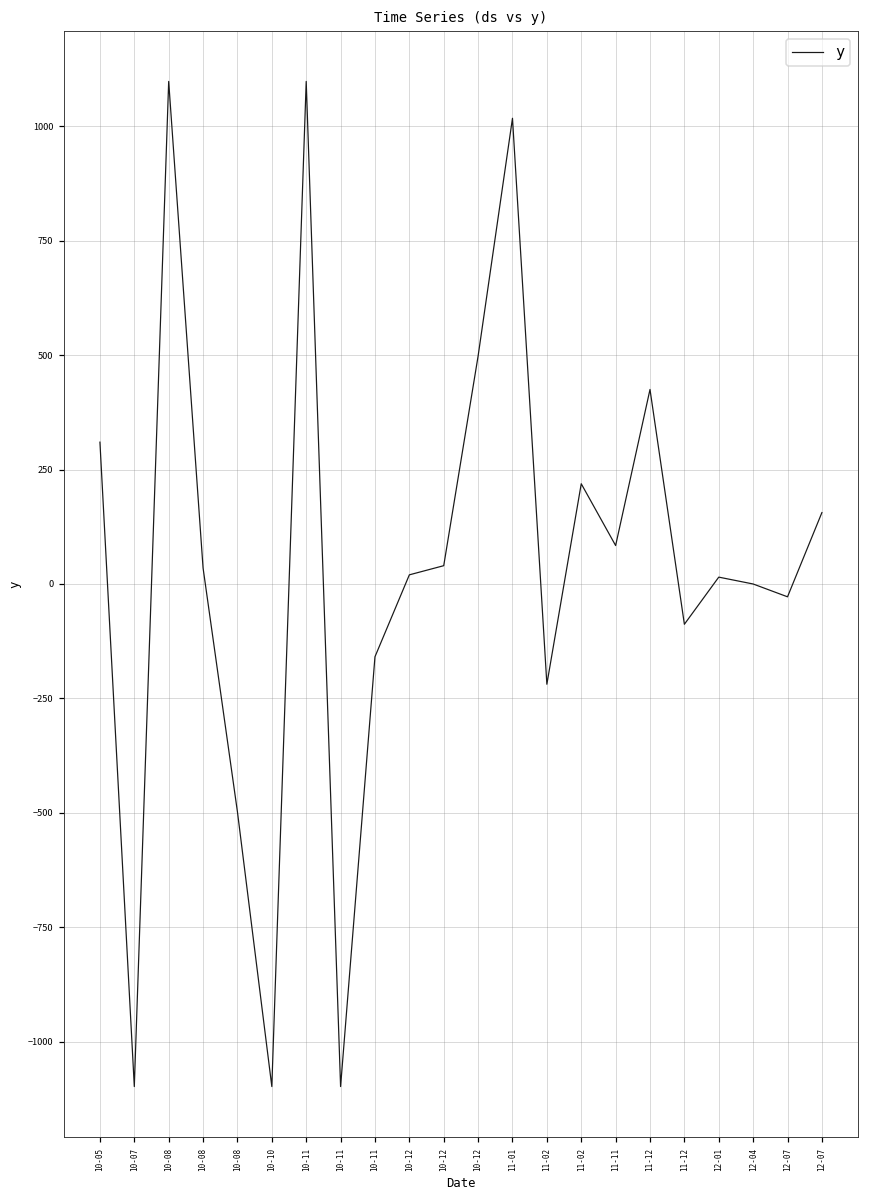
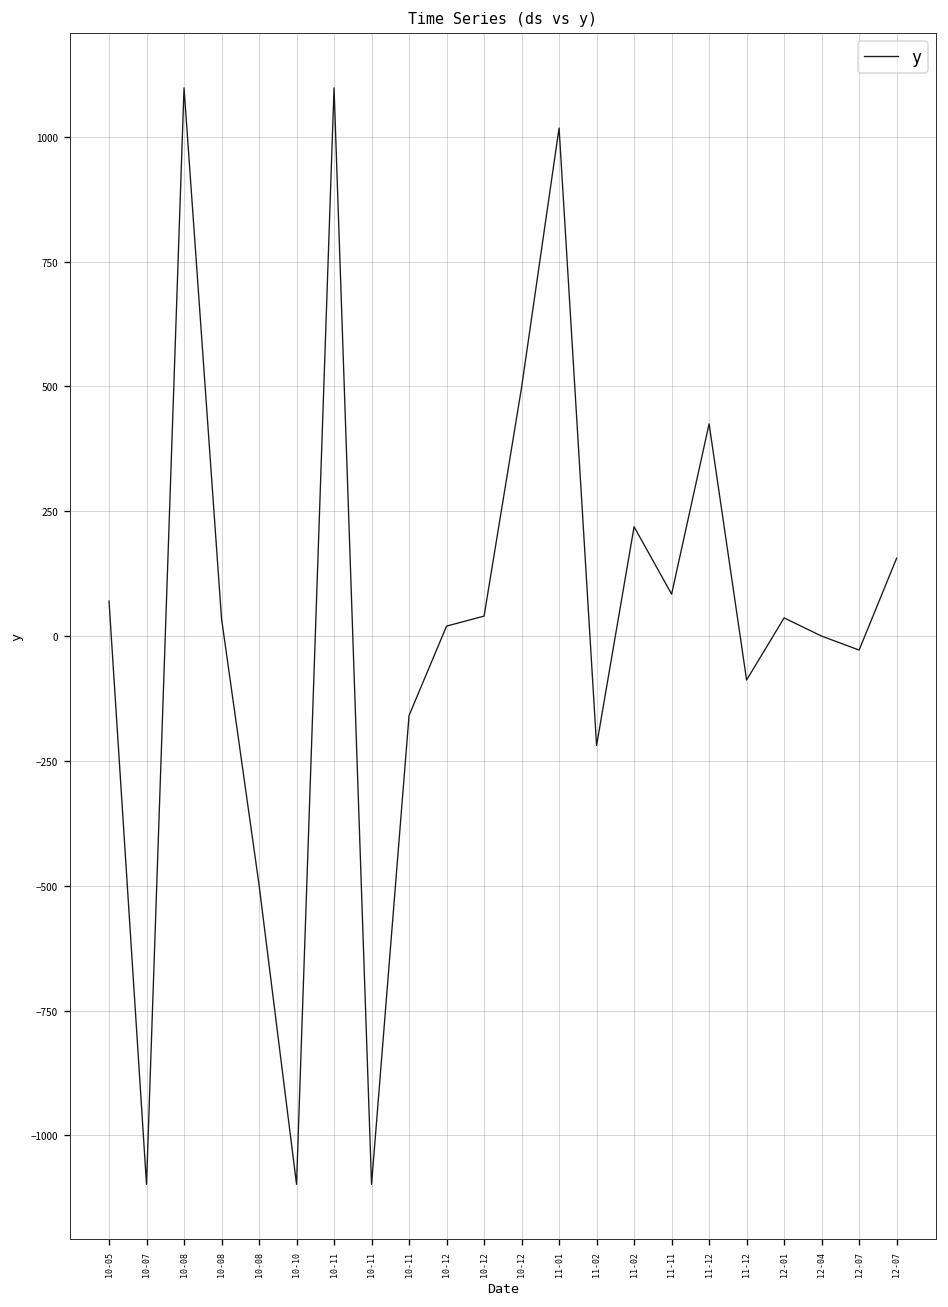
10-05: 310 -> 70
12-01: 20 -> 40
